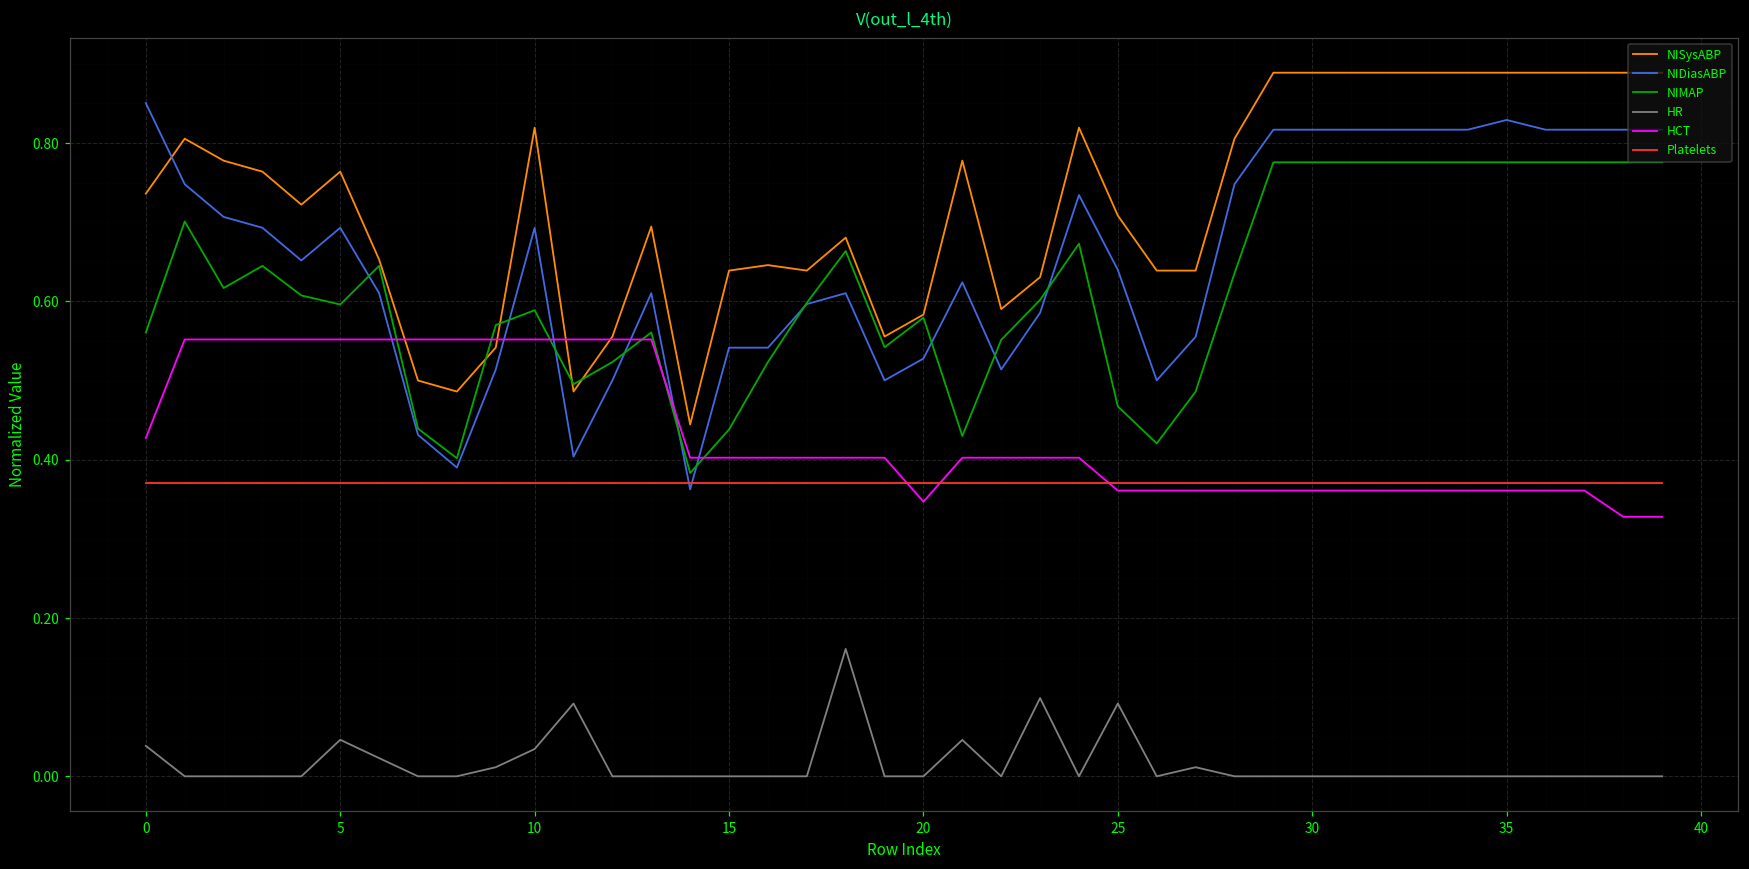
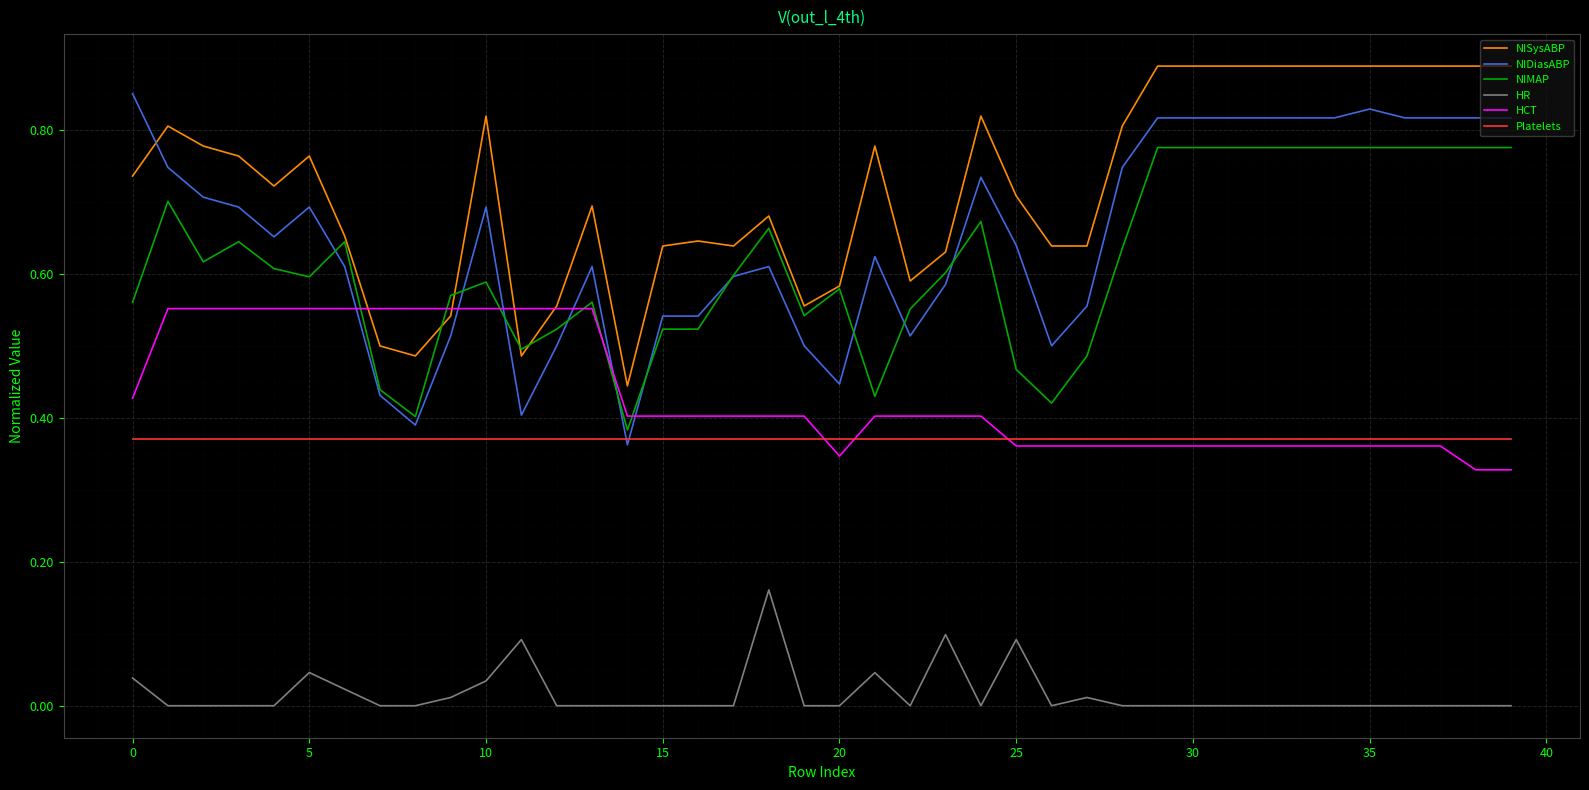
NIMAP, 15: 0.44 -> 0.52
NIDiasABP, 20: 0.53 -> 0.45
